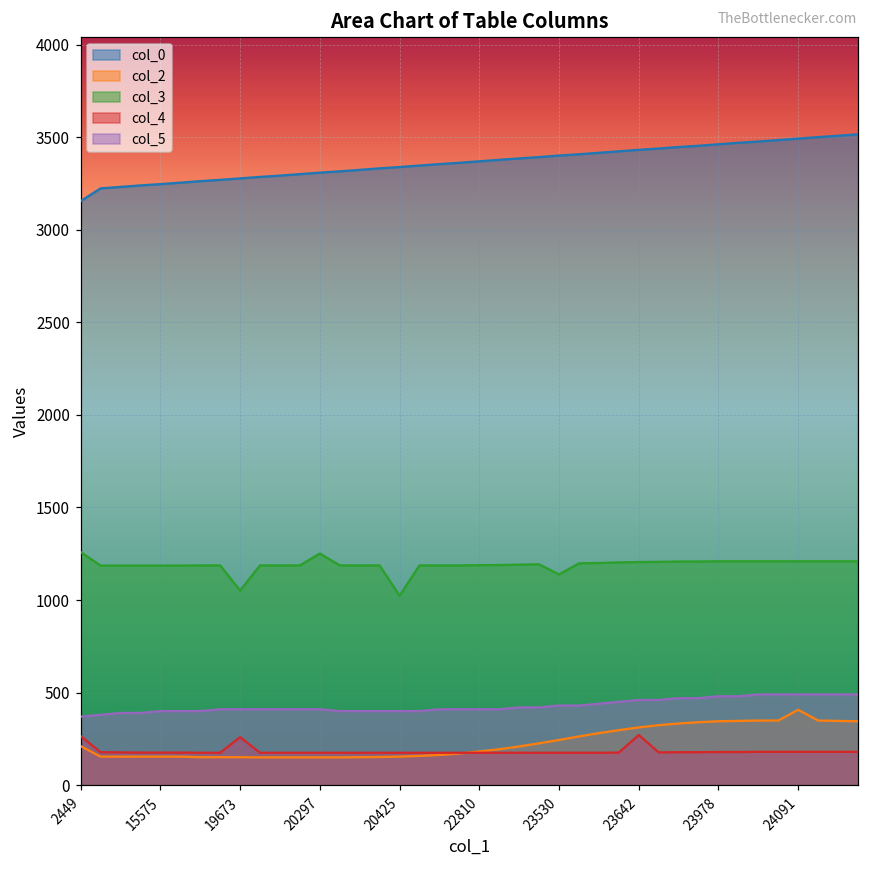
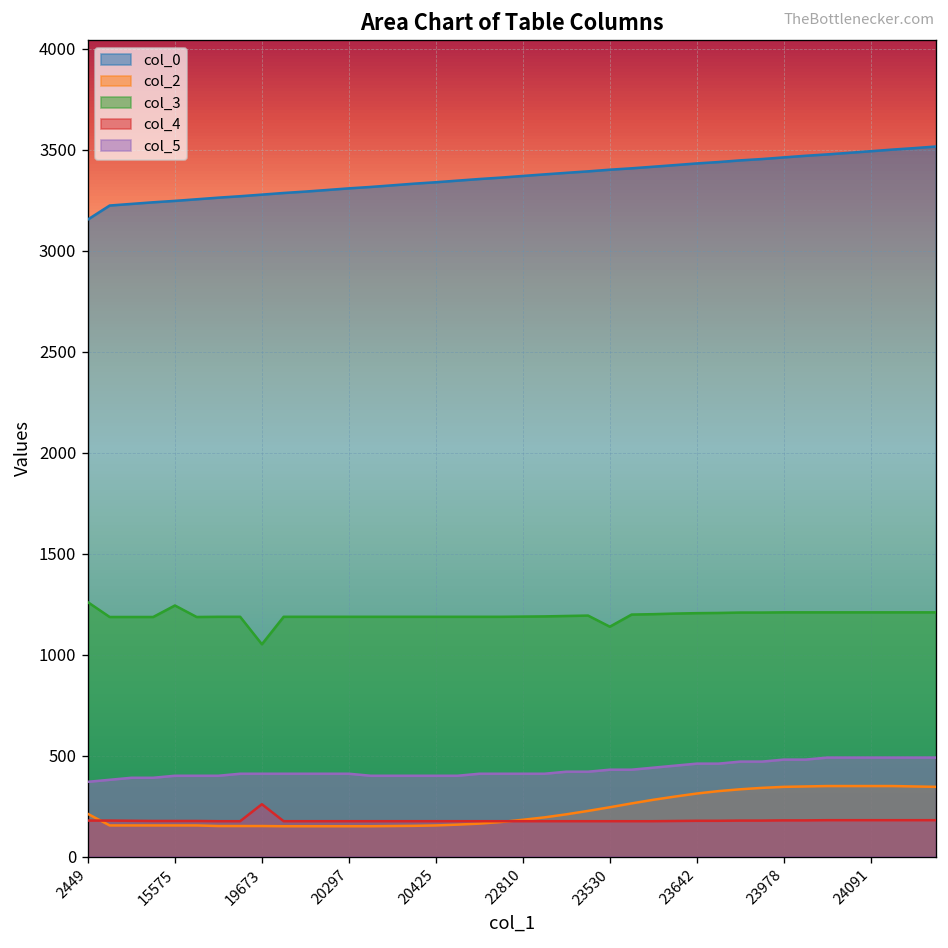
col_4, 2449: 270 -> 180
col_3, 15575: 1190 -> 1240
col_3, 20297: 1250 -> 1190
col_3, 20425: 1020 -> 1190
col_4, 23642: 270 -> 180
col_2, 24091: 410 -> 350
